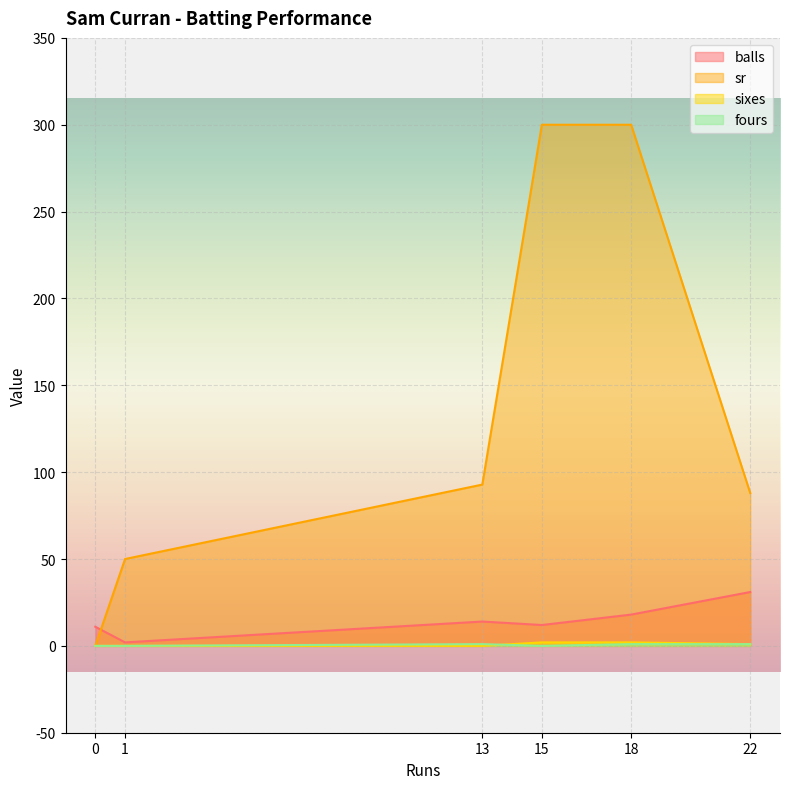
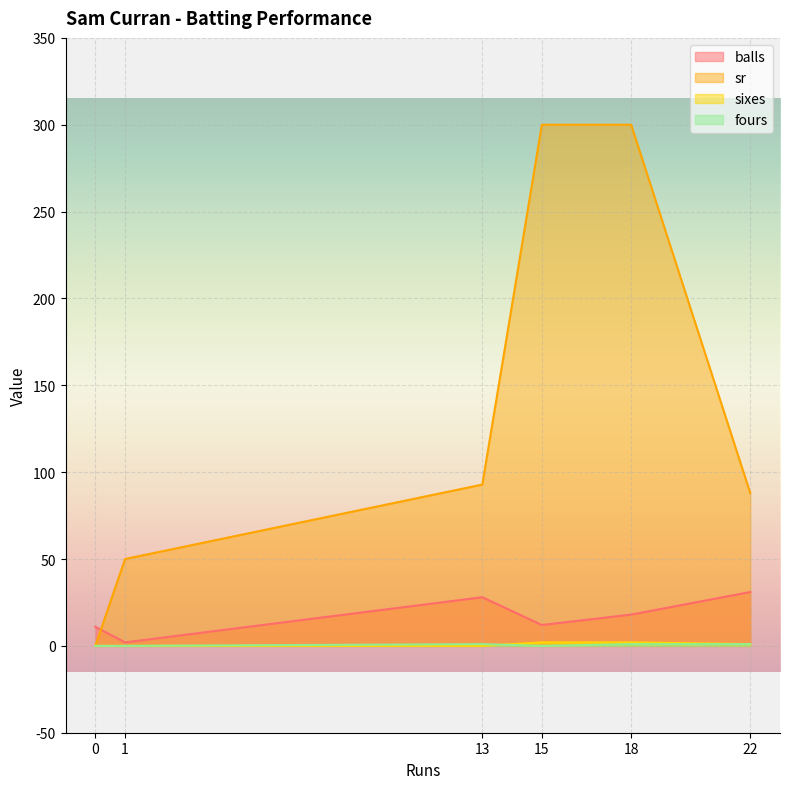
balls, 13: 14 -> 28
